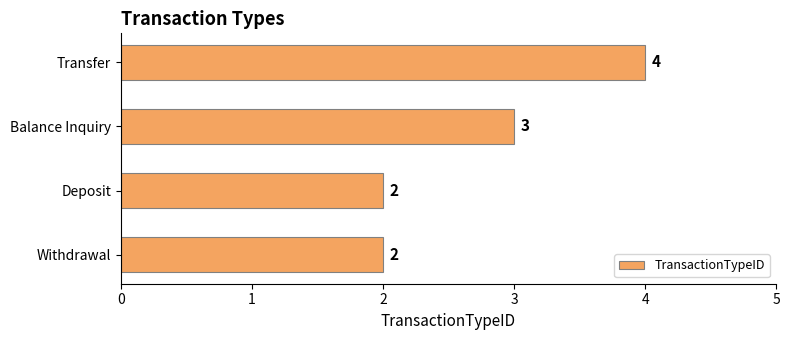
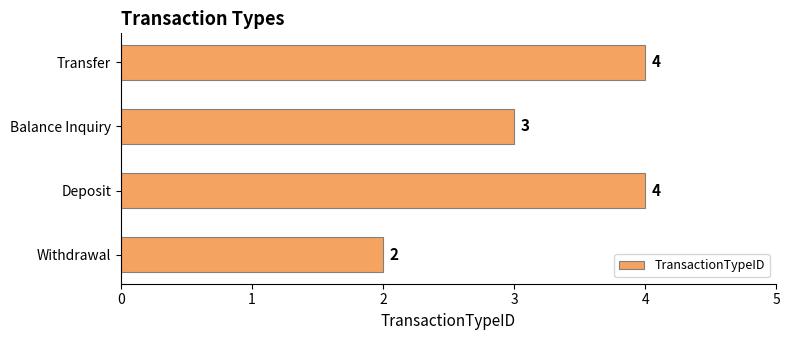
Deposit: 2 -> 4
